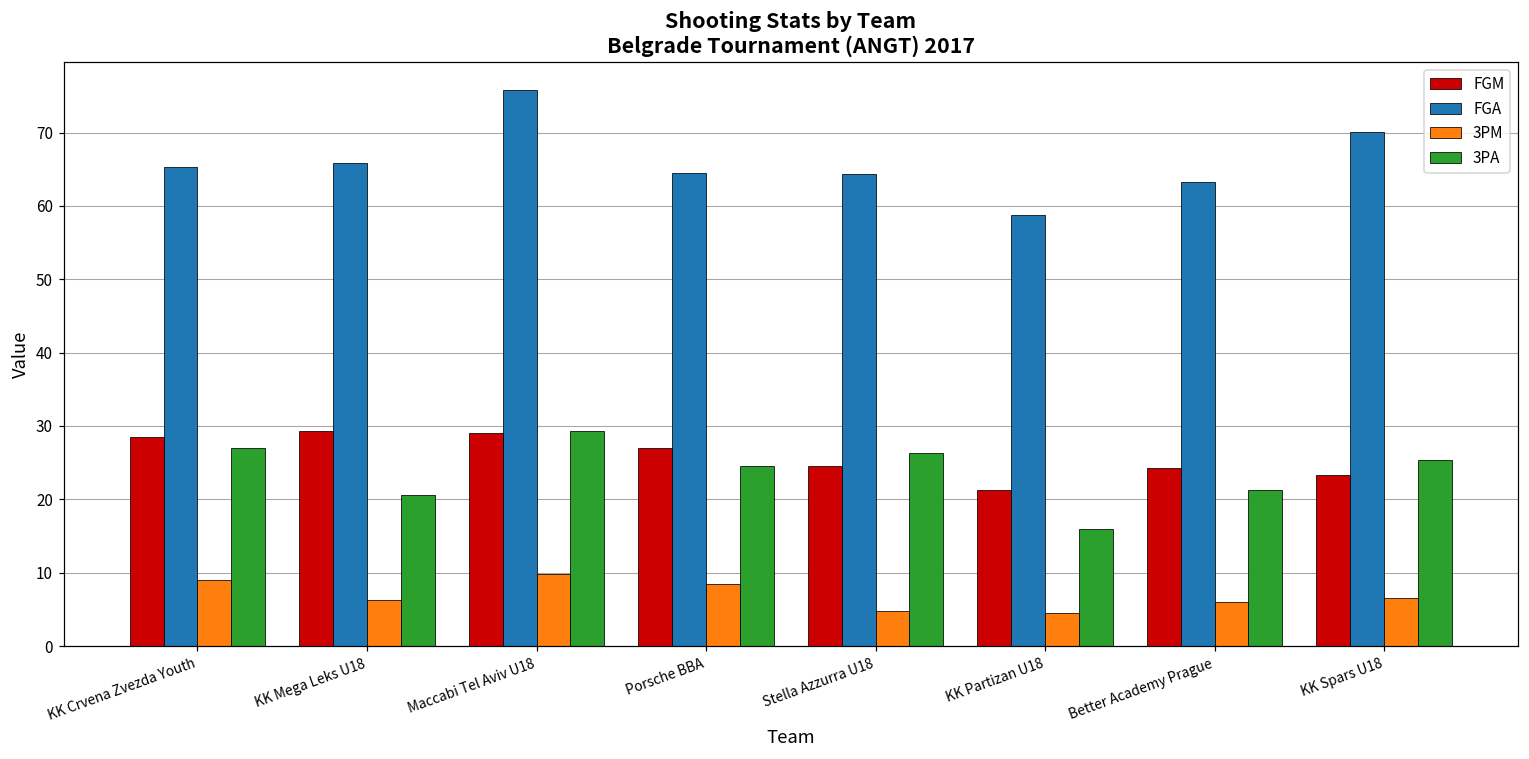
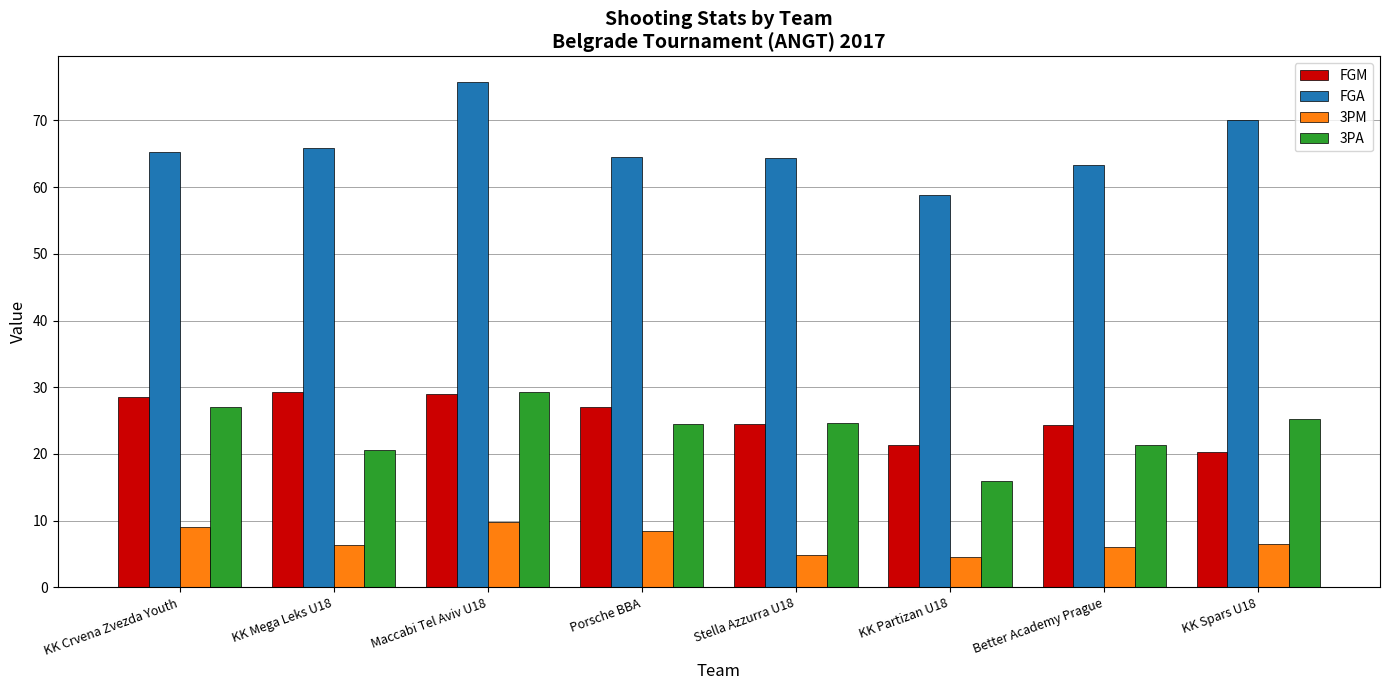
3PA, Stella Azzurra U18: 26 -> 25
FGM, KK Spars U18: 23 -> 20
